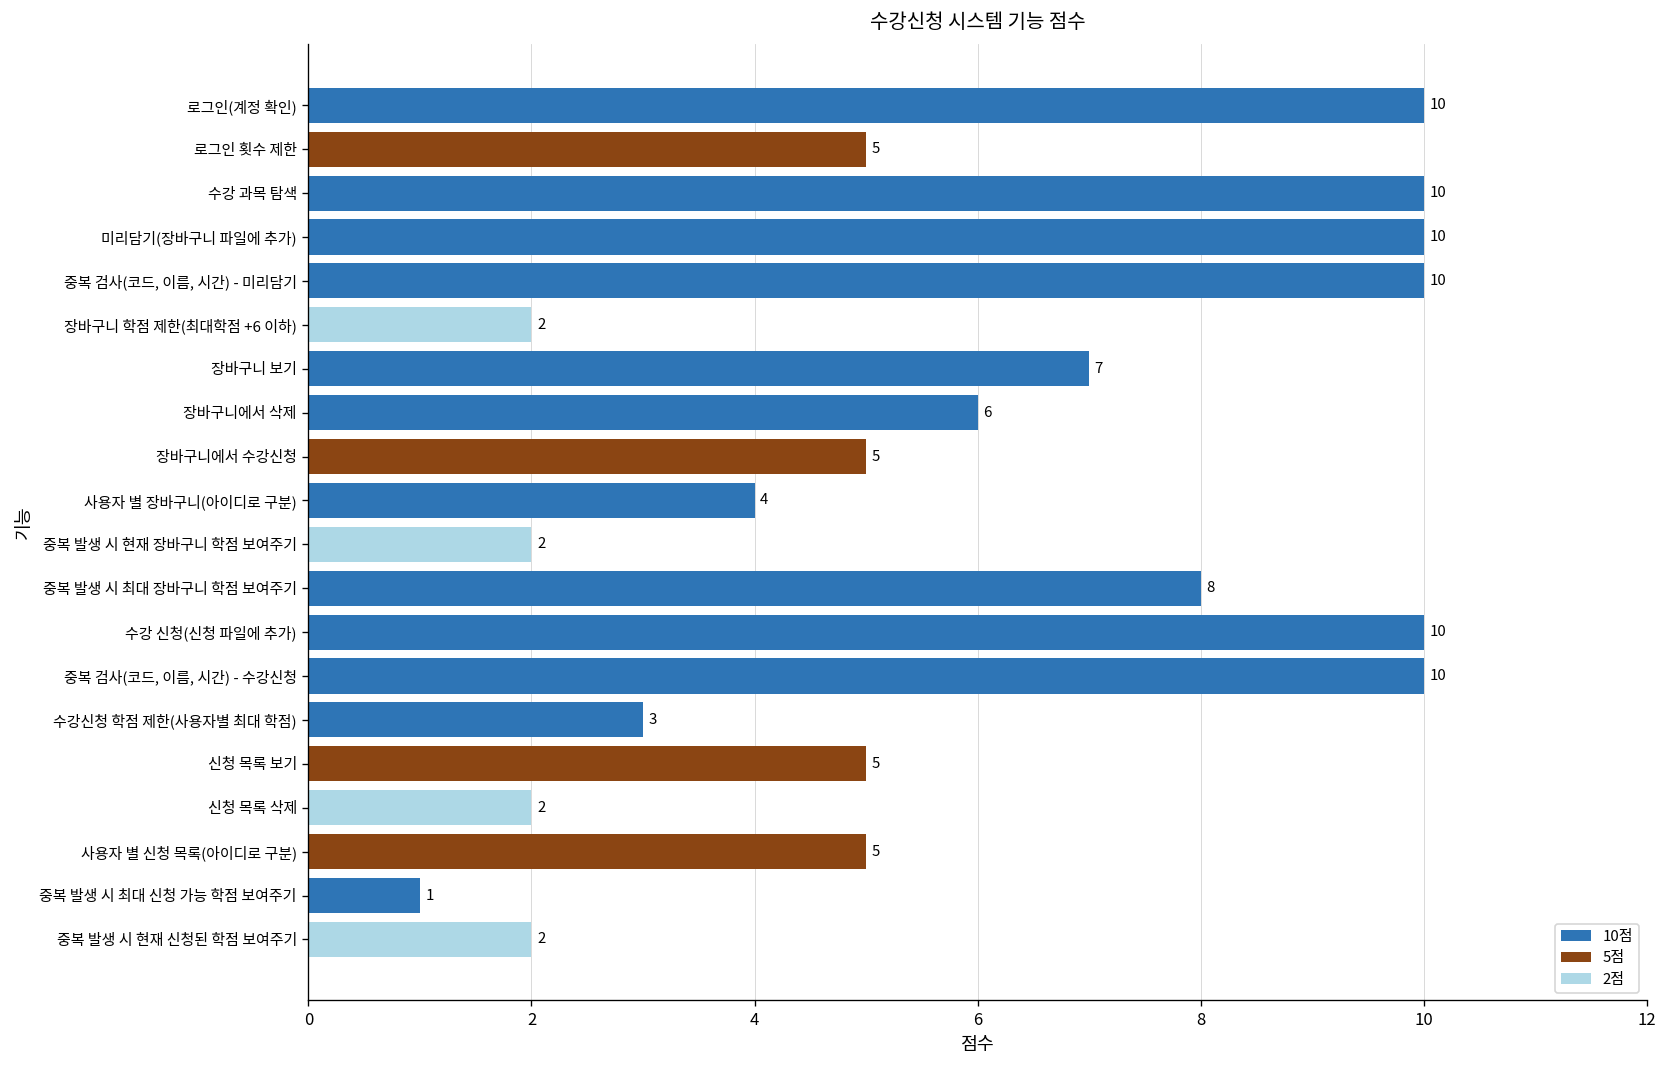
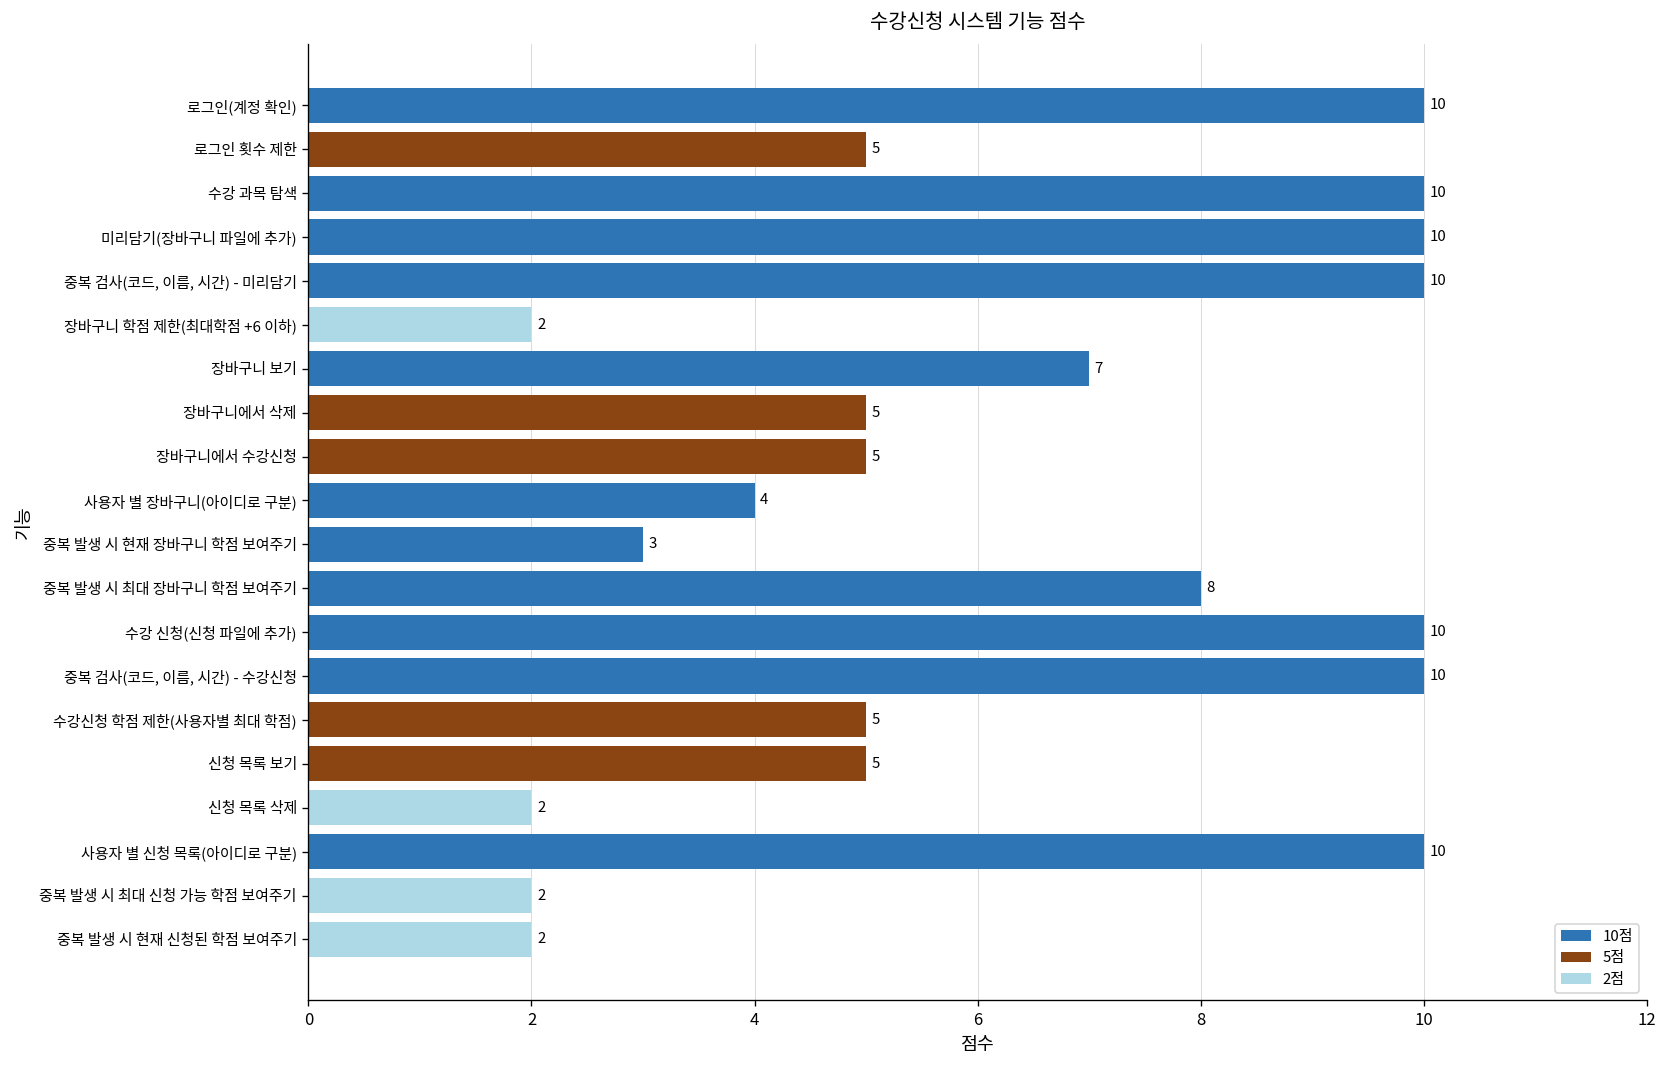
장바구니에서 삭제: 6 -> 5
중복 발생 시 현재 장바구니 학점 보여주기: 2 -> 3
수강신청 학점 제한(사용자별 최대 학점): 3 -> 5
사용자 별 신청 목록(아이디로 구분): 5 -> 10
중복 발생 시 최대 신청 가능 학점 보여주기: 1 -> 2
